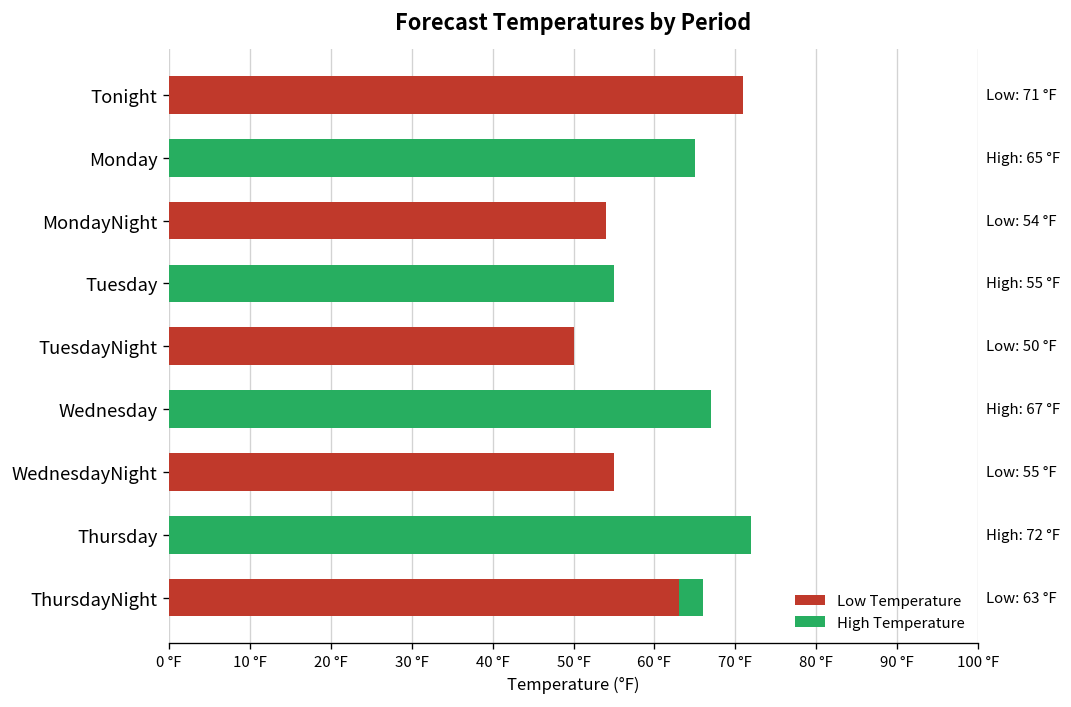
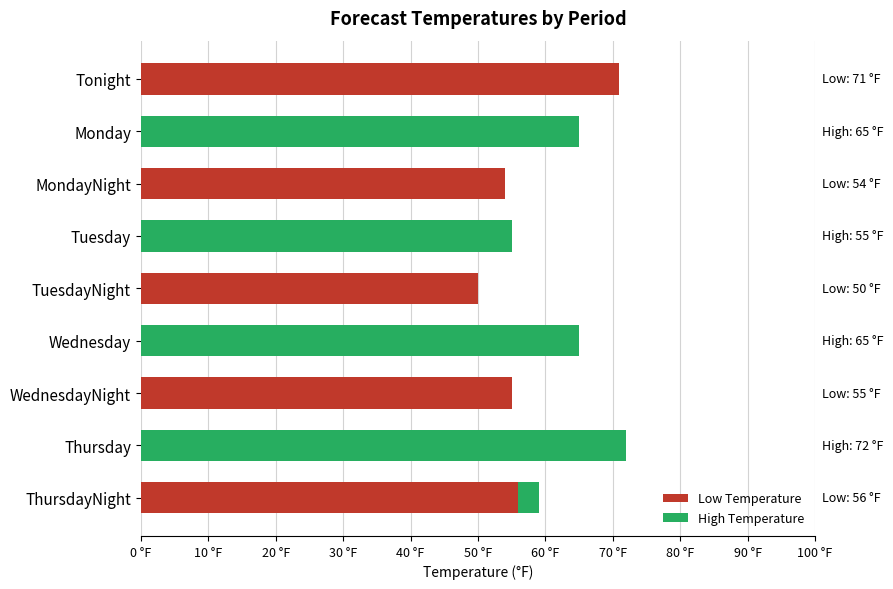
High Temperature, Wednesday: 67 -> 65
Low Temperature, ThursdayNight: 63 -> 56
